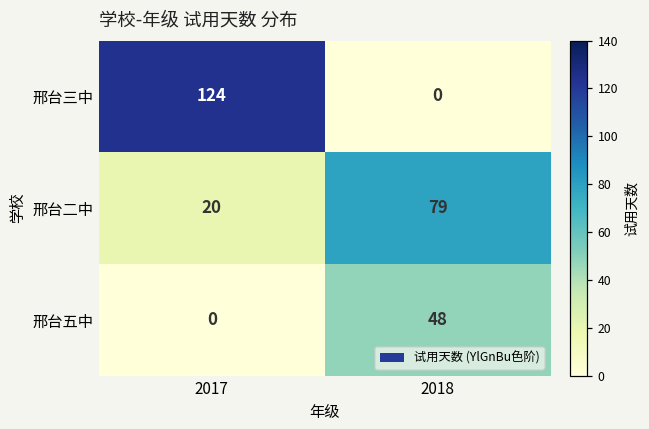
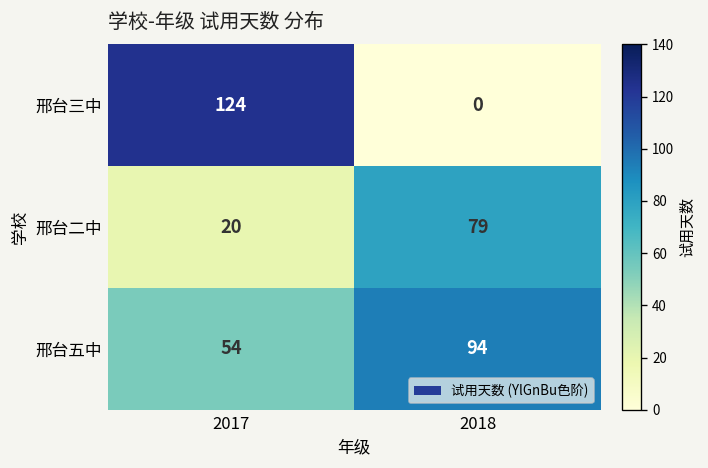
邢台五中, 2017: 0 -> 54
邢台五中, 2018: 48 -> 94
